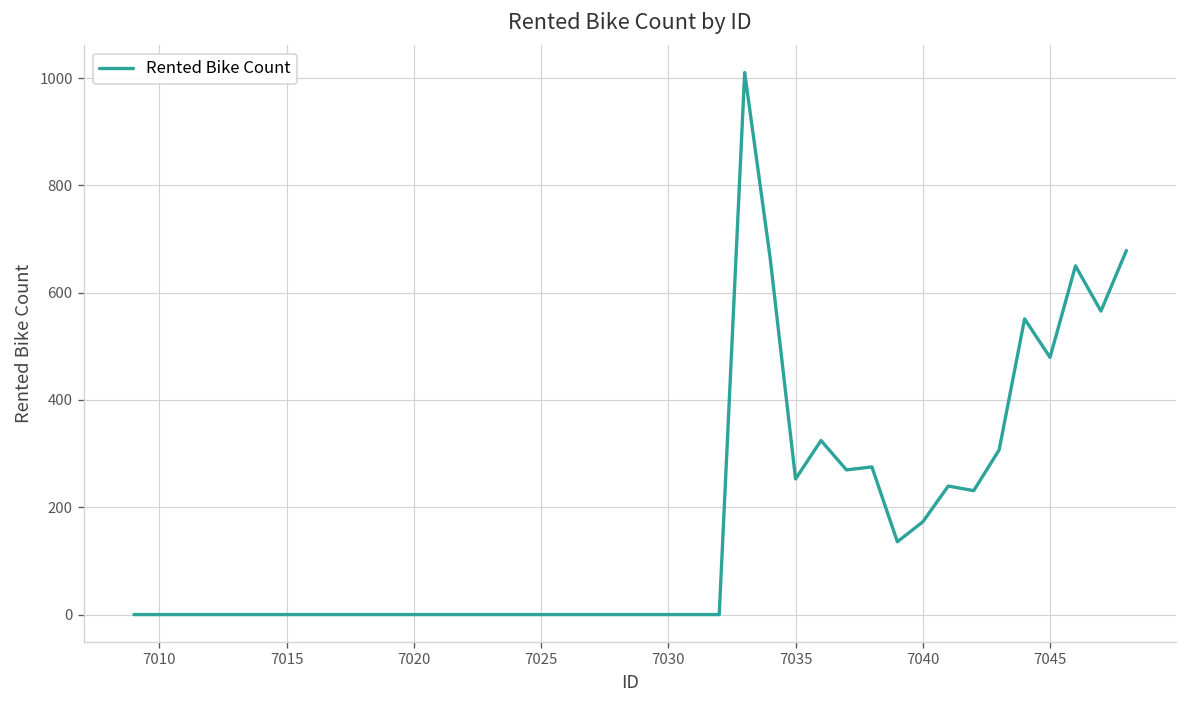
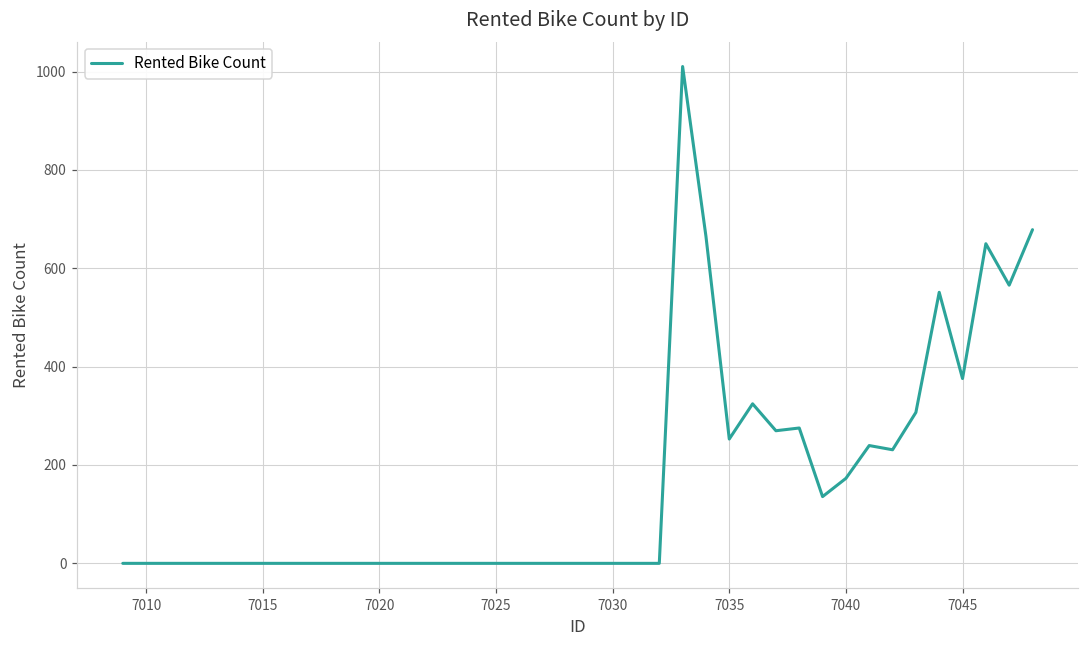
7045: 480 -> 380
